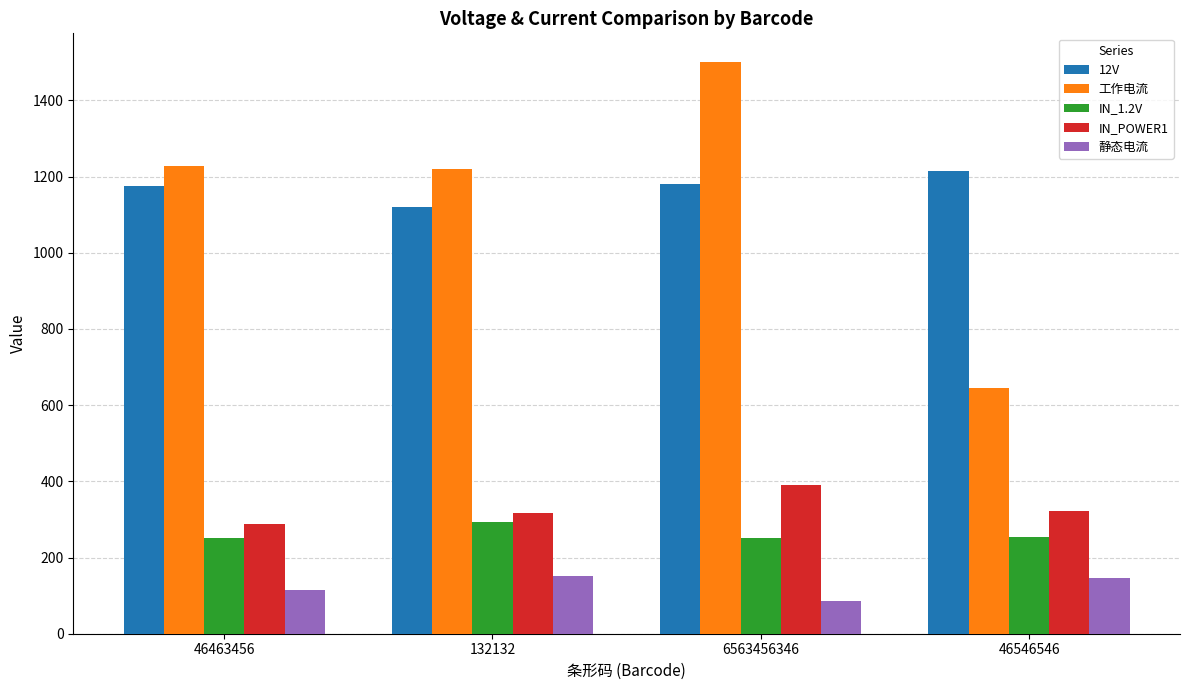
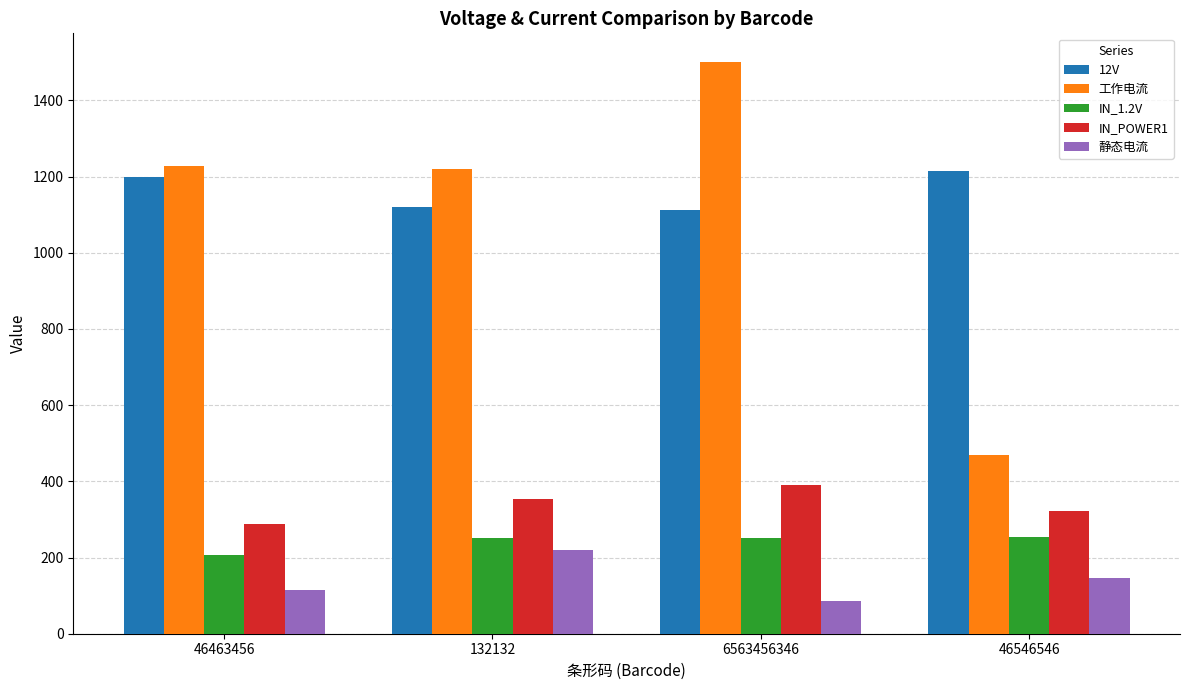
12V, 46463456: 1180 -> 1200
IN_1.2V, 46463456: 250 -> 210
IN_1.2V, 132132: 290 -> 250
IN_POWER1, 132132: 320 -> 350
静态电流, 132132: 150 -> 220
12V, 6563456346: 1180 -> 1110
工作电流, 46546546: 640 -> 470
